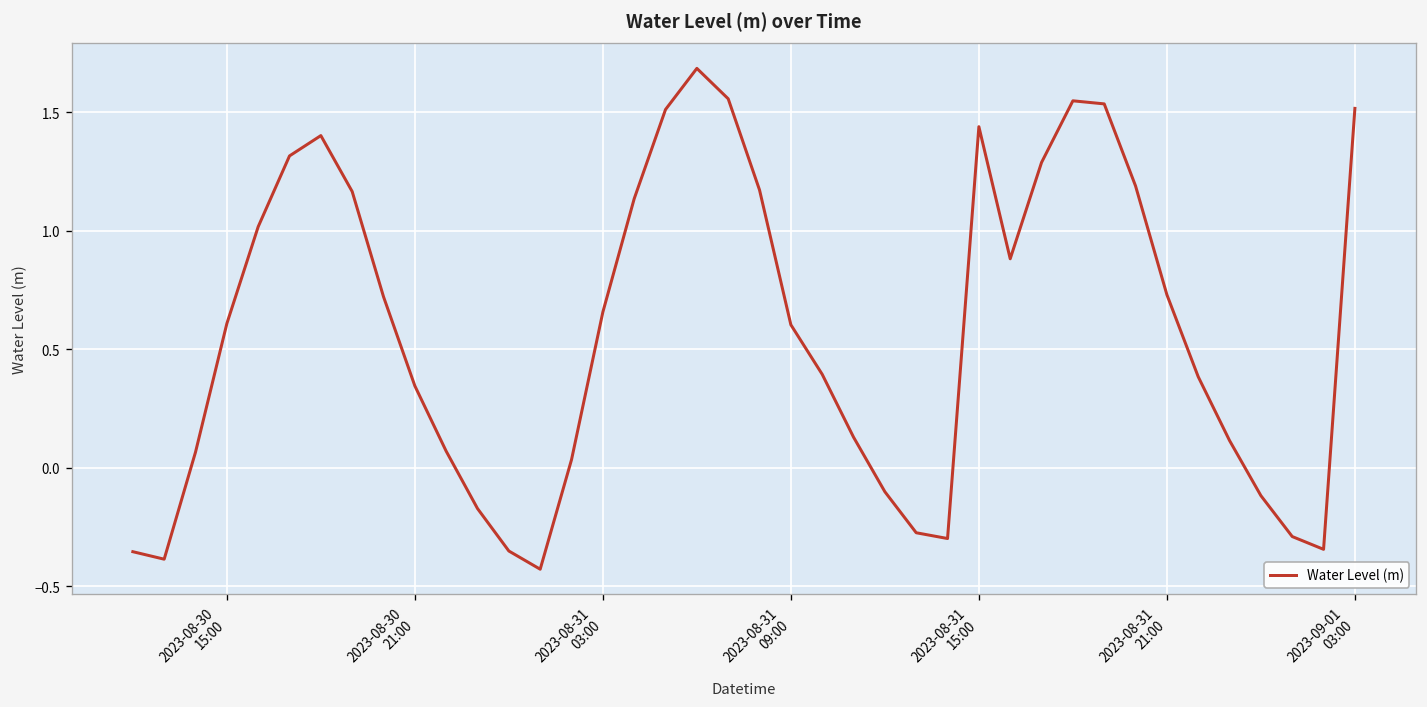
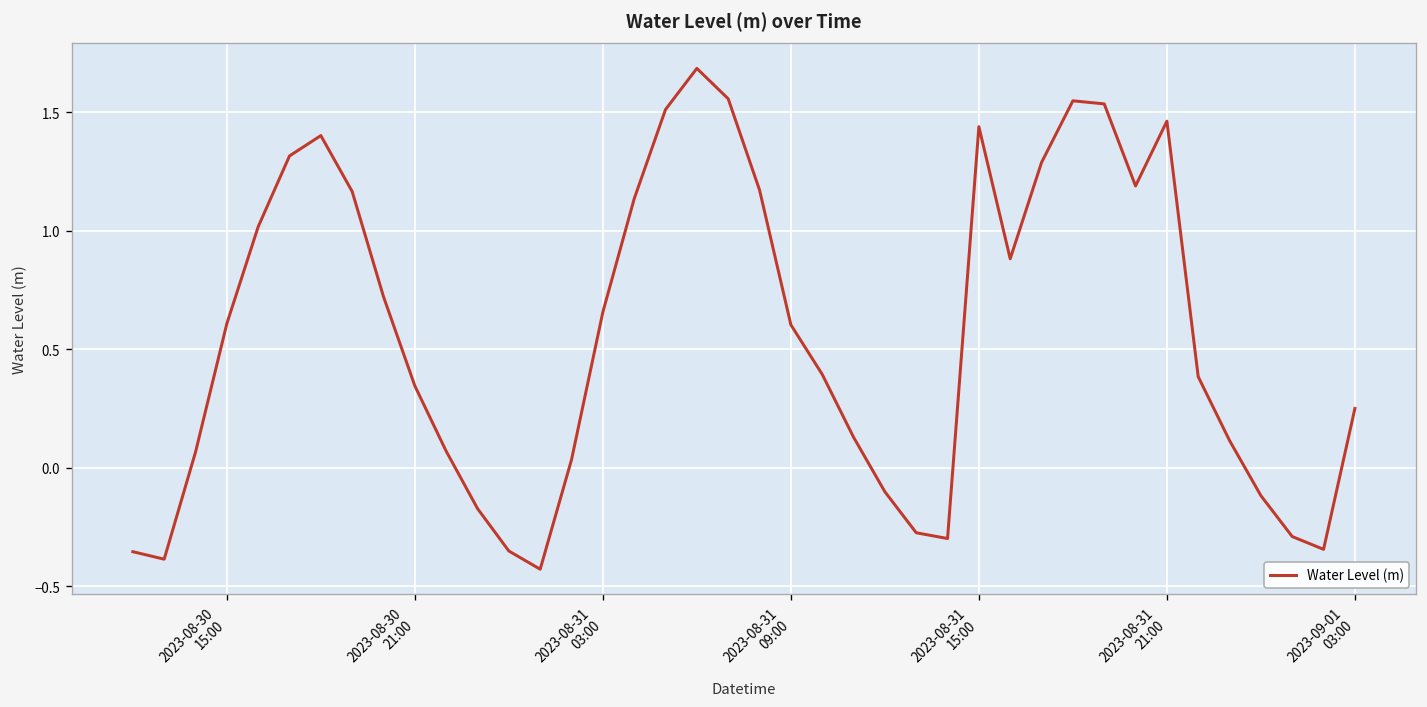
2023-08-31 21:00: 0.73 -> 1.46
2023-09-01 03:00: 1.52 -> 0.25
